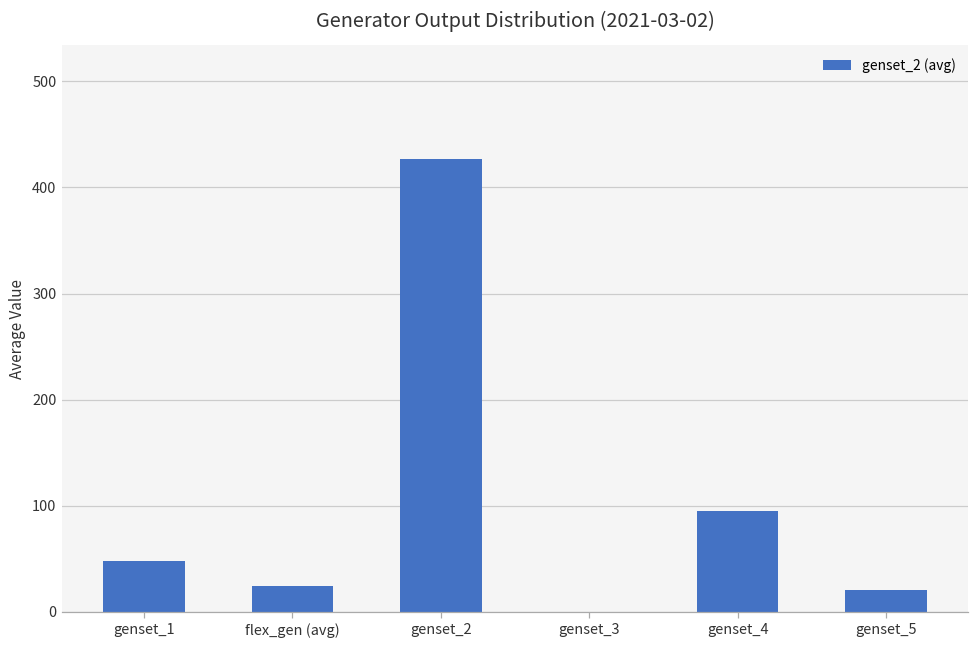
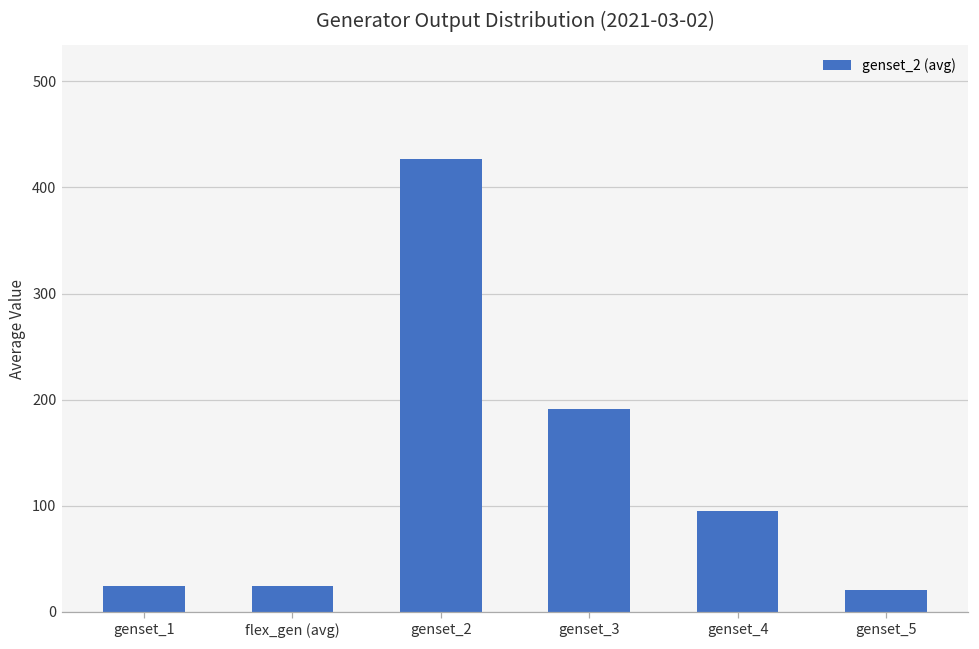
genset_1: 50 -> 20
genset_3: 0 -> 190
